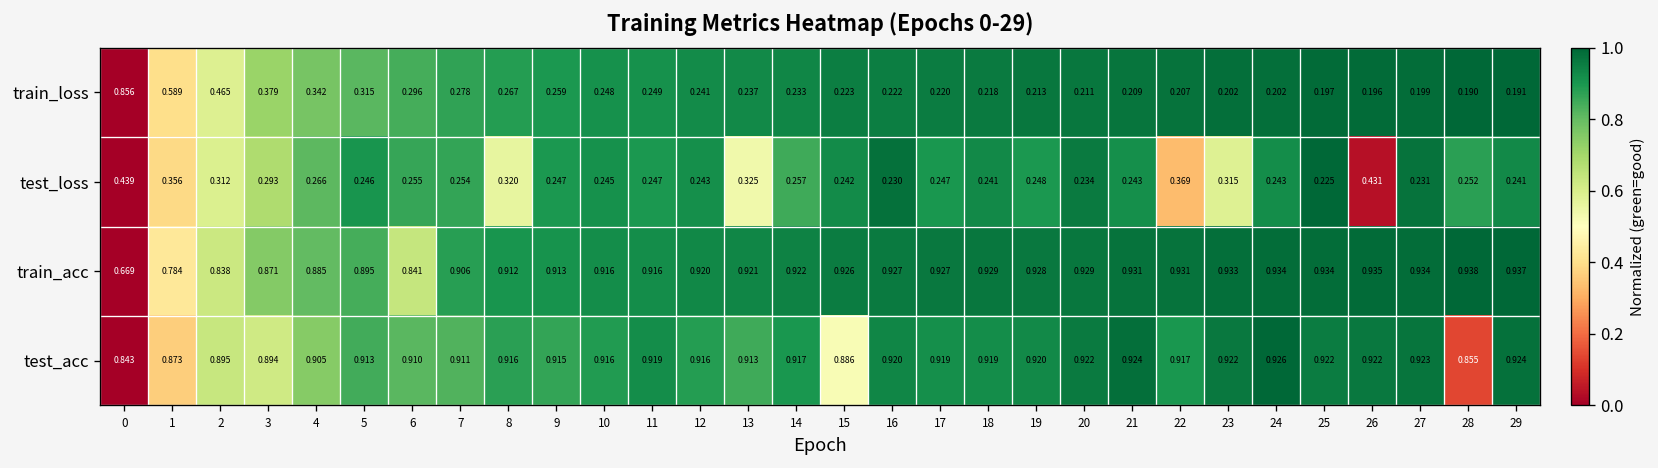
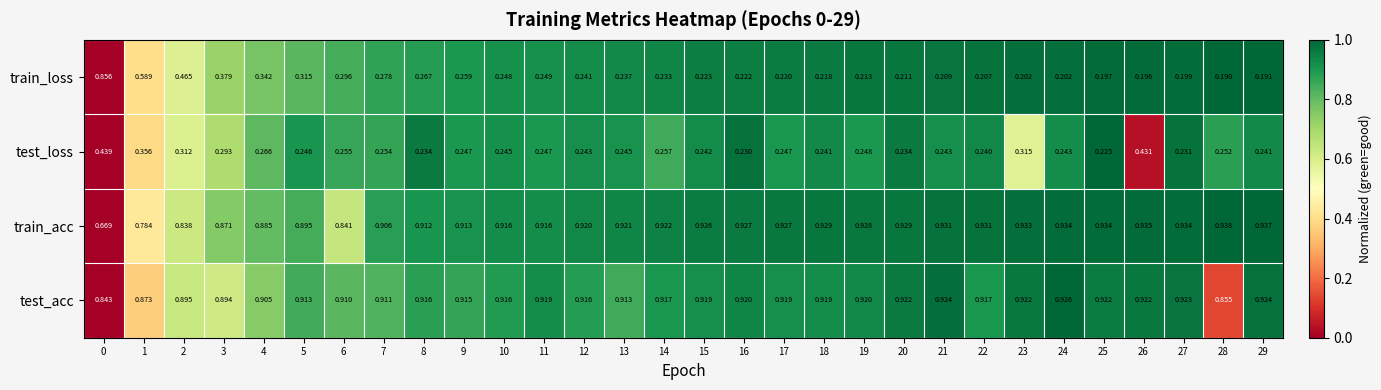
test_loss, 8: 0.320 -> 0.234
test_loss, 13: 0.325 -> 0.245
test_loss, 22: 0.369 -> 0.240
test_acc, 15: 0.886 -> 0.919
